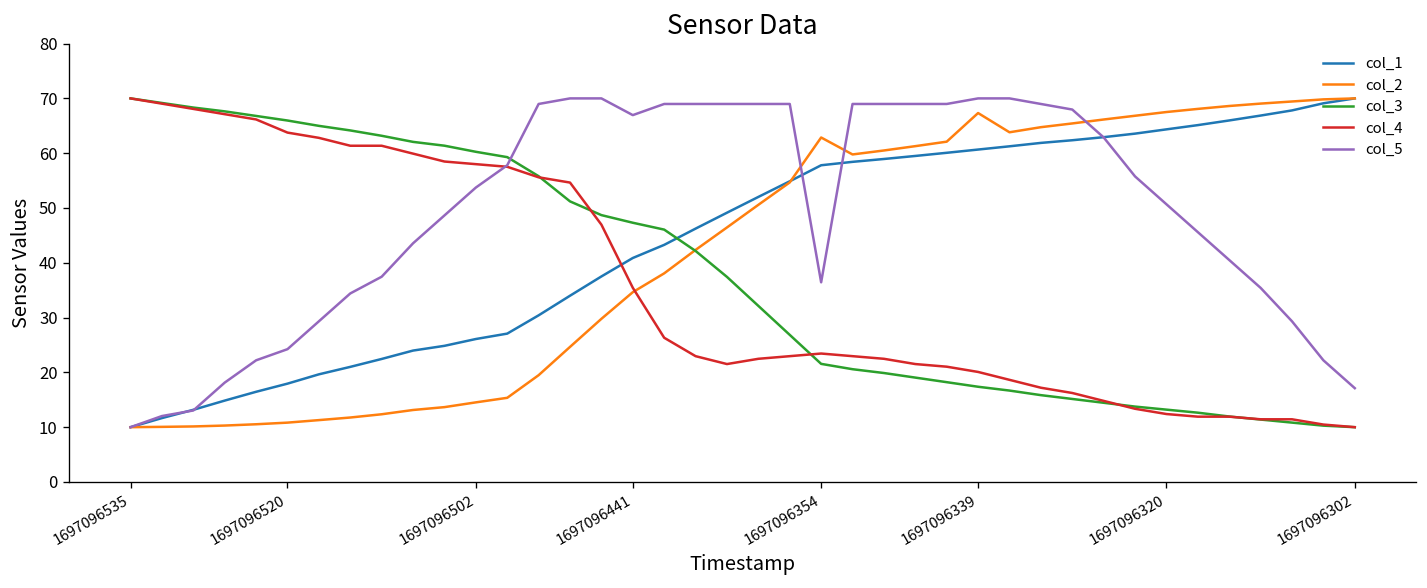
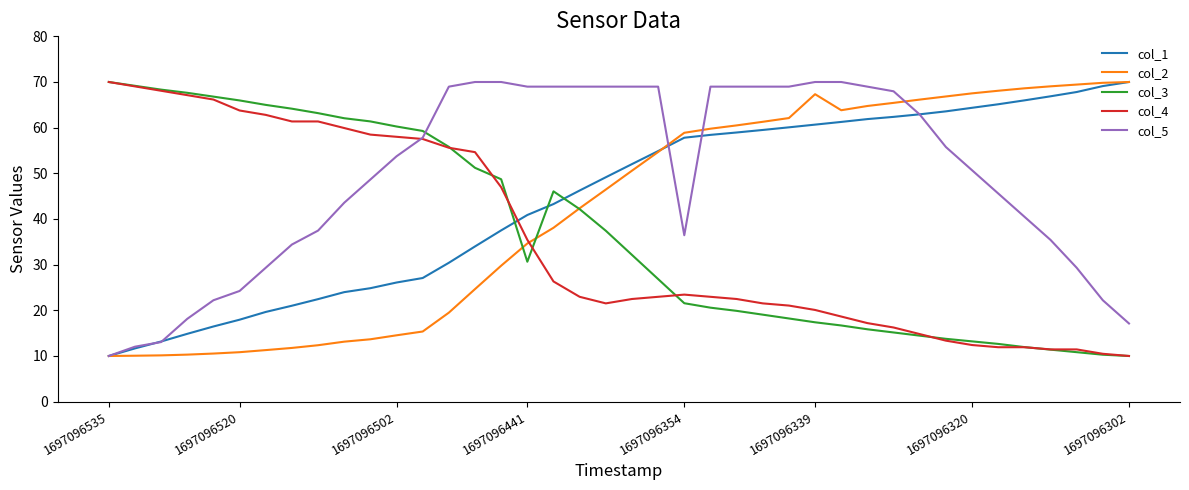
col_3, 1697096441: 47 -> 31
col_5, 1697096441: 67 -> 69
col_2, 1697096354: 63 -> 59
